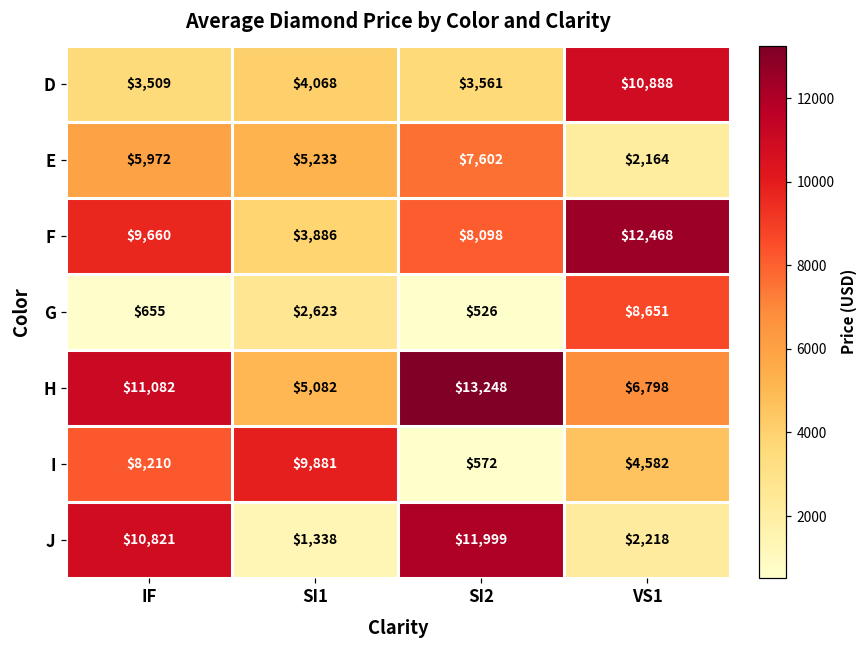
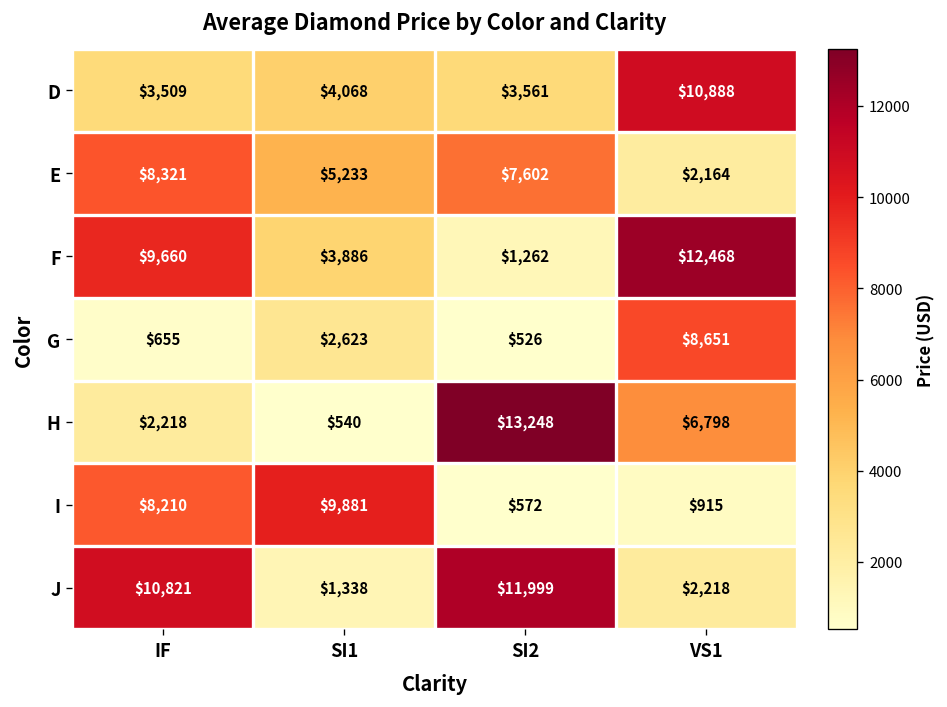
E, IF: $5,972 -> $8,321
F, SI2: $8,098 -> $1,262
H, IF: $11,082 -> $2,218
H, SI1: $5,082 -> $540
I, VS1: $4,582 -> $915
